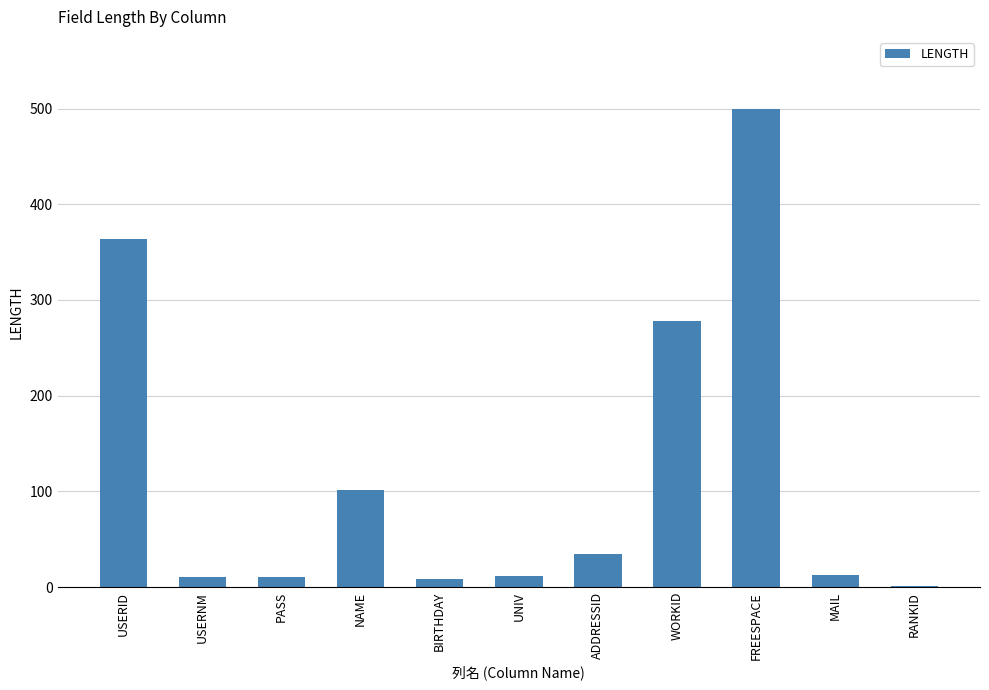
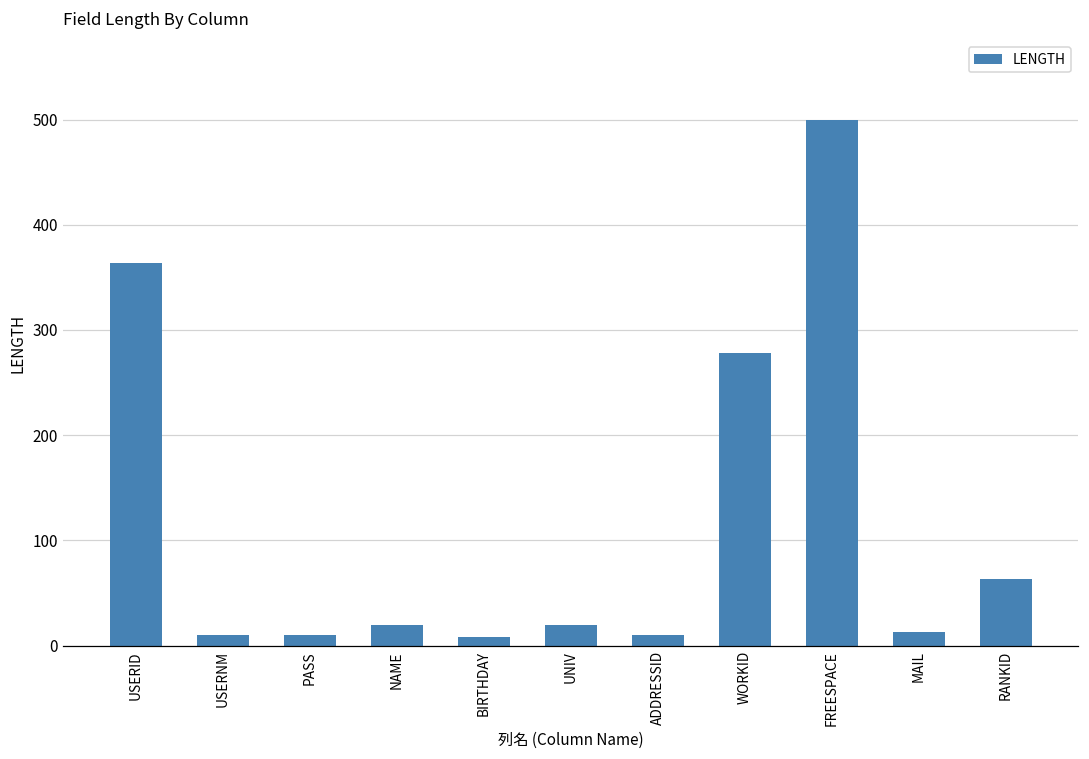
NAME: 100 -> 20
UNIV: 10 -> 20
ADDRESSID: 40 -> 10
RANKID: 0 -> 60
